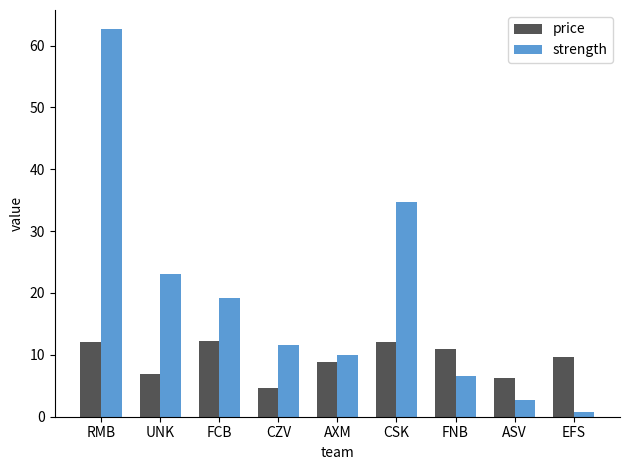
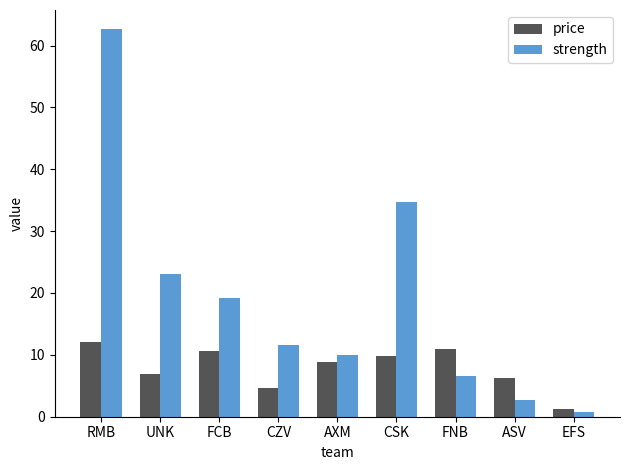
price, FCB: 12 -> 11
price, CSK: 12 -> 10
price, EFS: 10 -> 1
